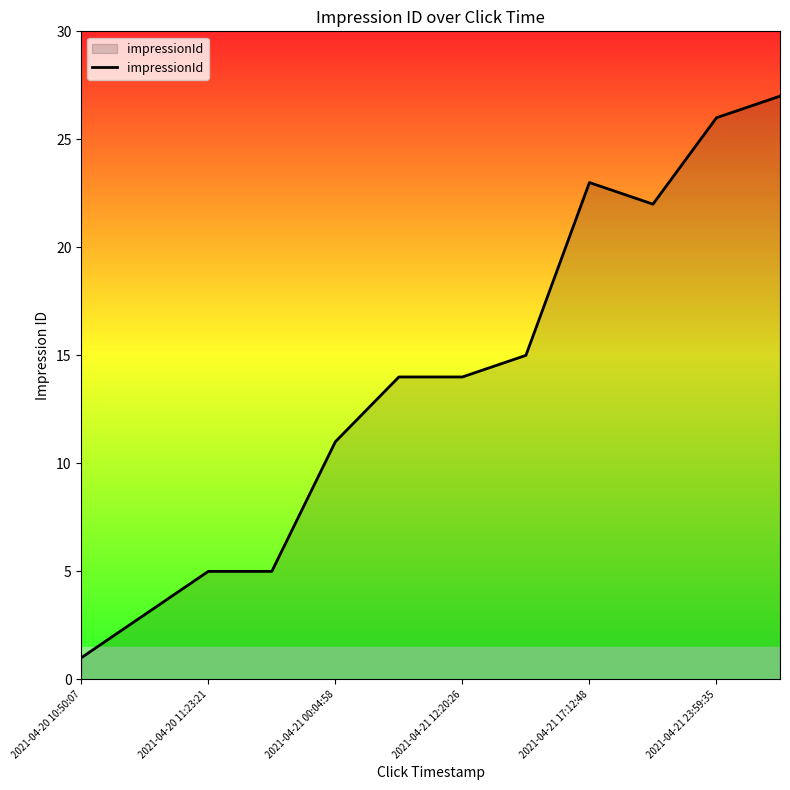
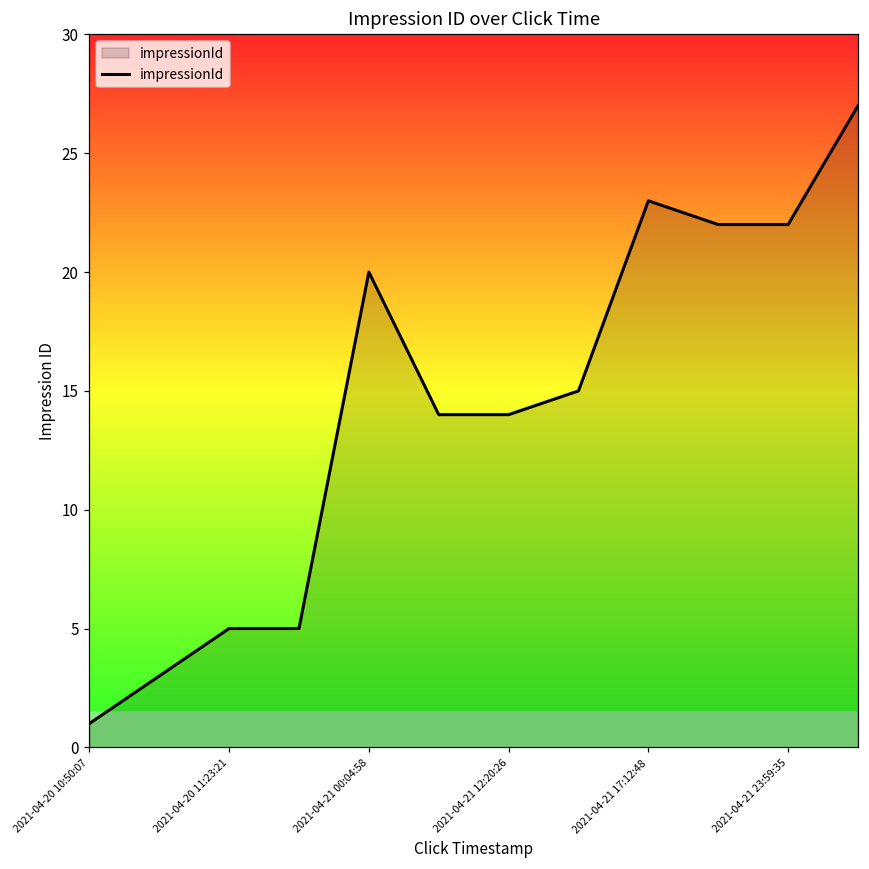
2021-04-21 00:04:58: 11 -> 20
2021-04-21 23:59:35: 26 -> 22
